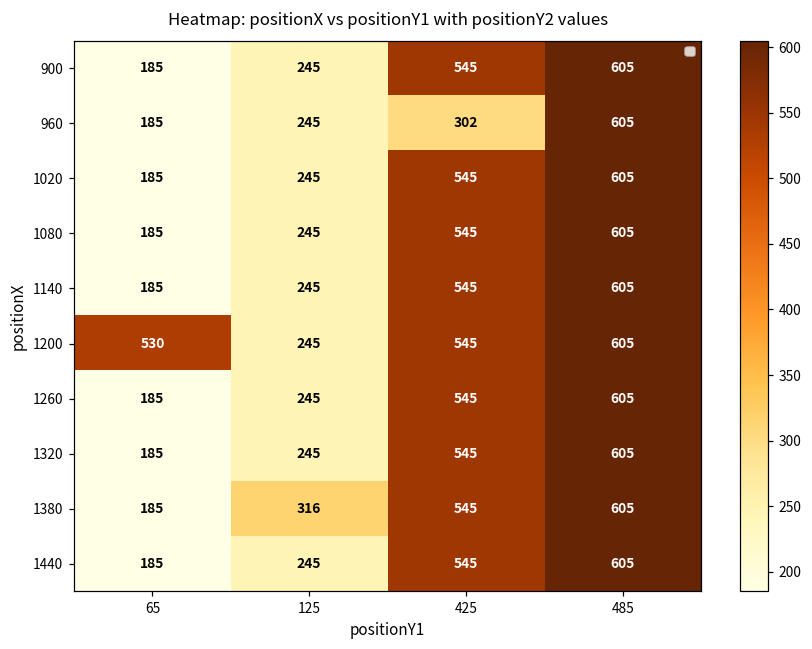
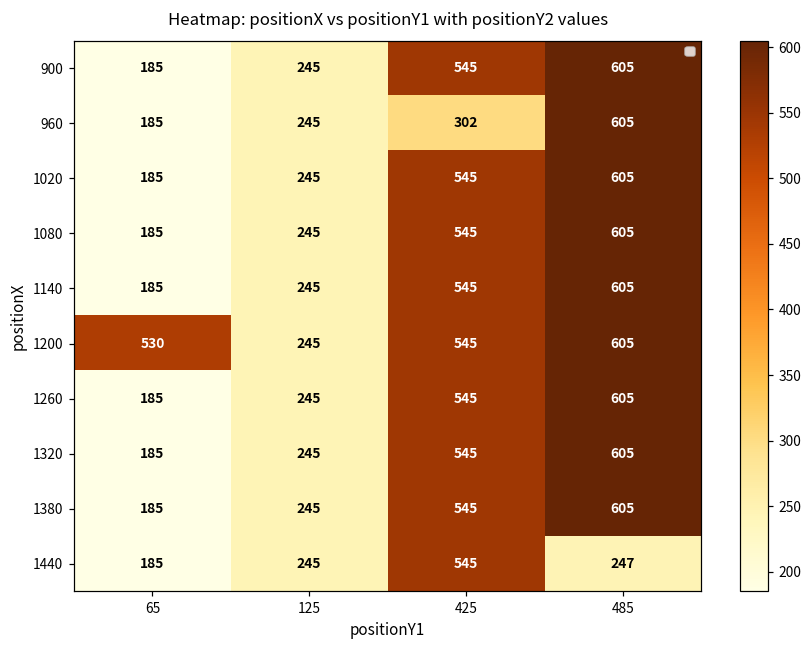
1380, 125: 316 -> 245
1440, 485: 605 -> 247
